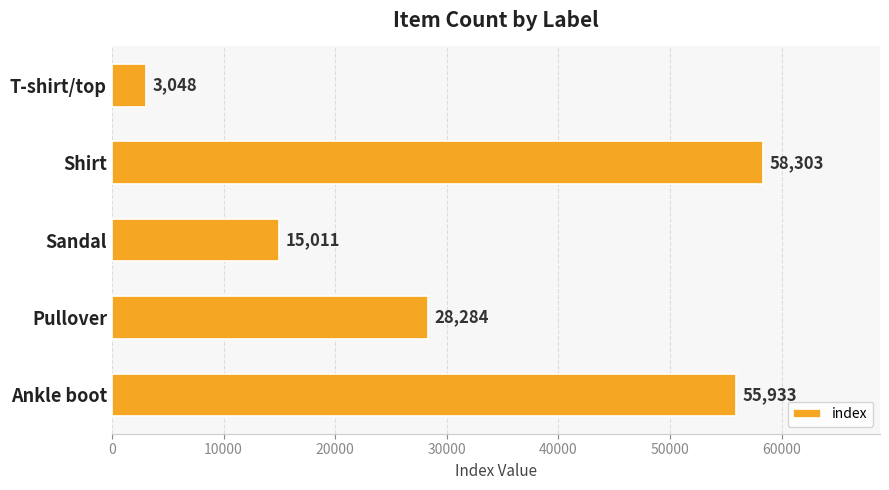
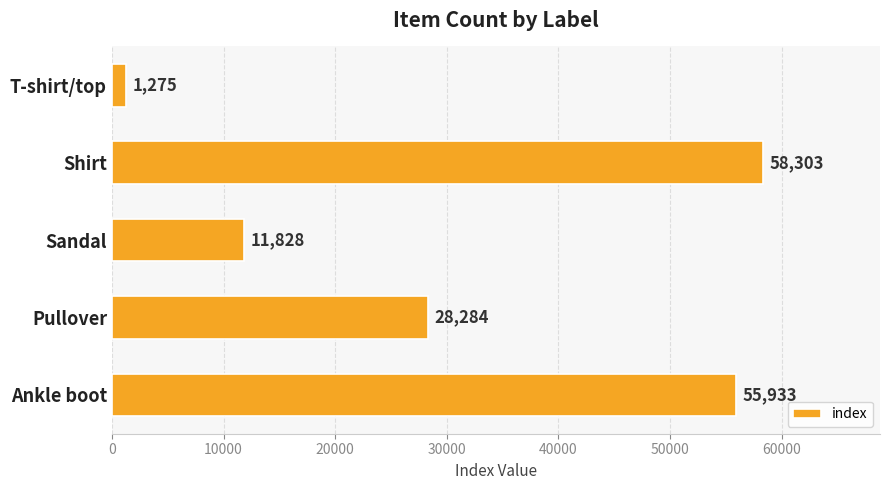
T-shirt/top: 3,048 -> 1,275
Sandal: 15,011 -> 11,828
